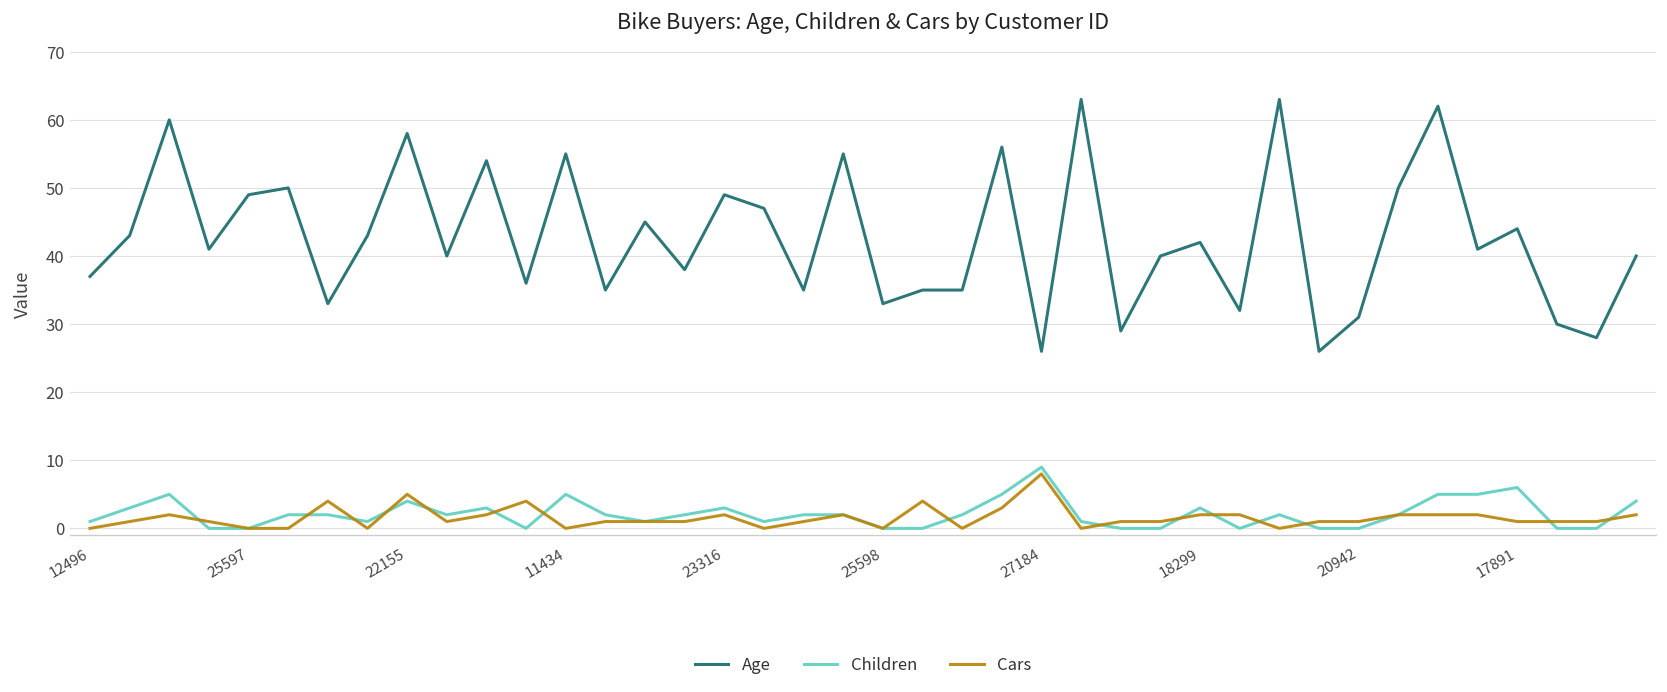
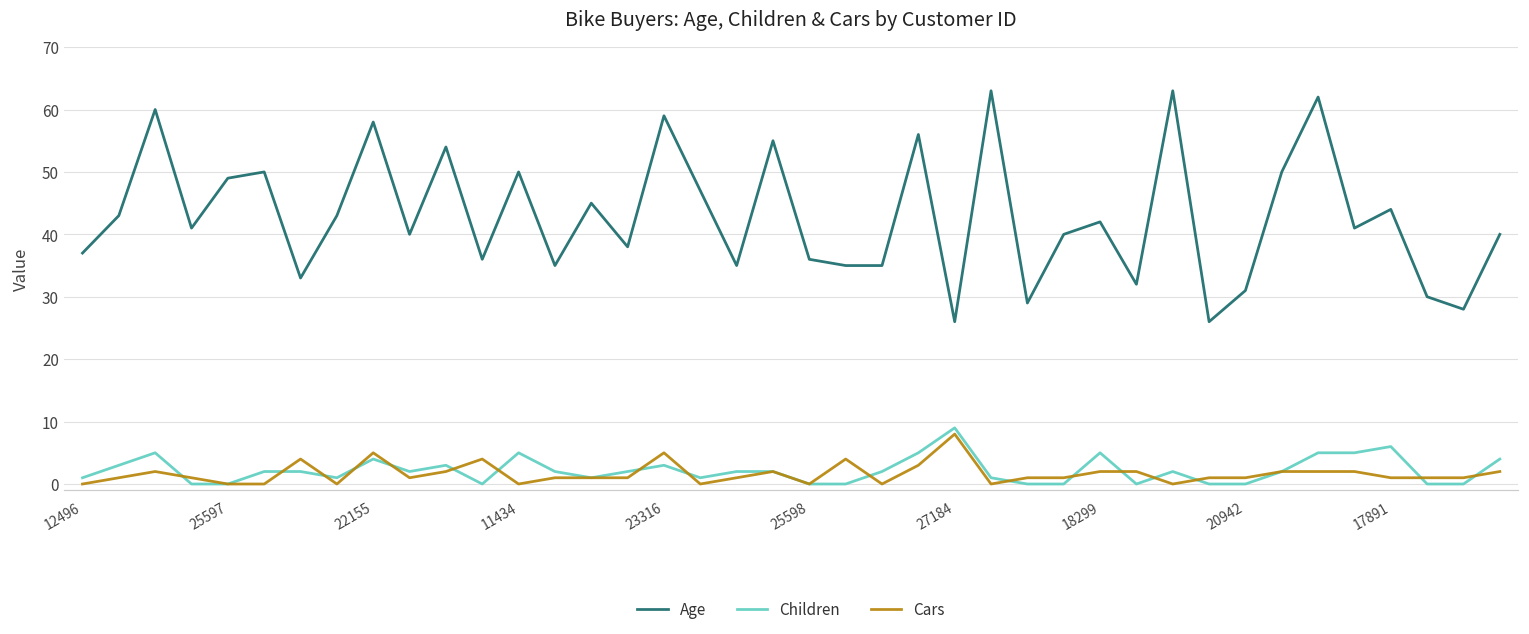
Age, 11434: 55 -> 50
Age, 23316: 49 -> 59
Cars, 23316: 2 -> 5
Age, 25598: 33 -> 36
Children, 18299: 3 -> 5
